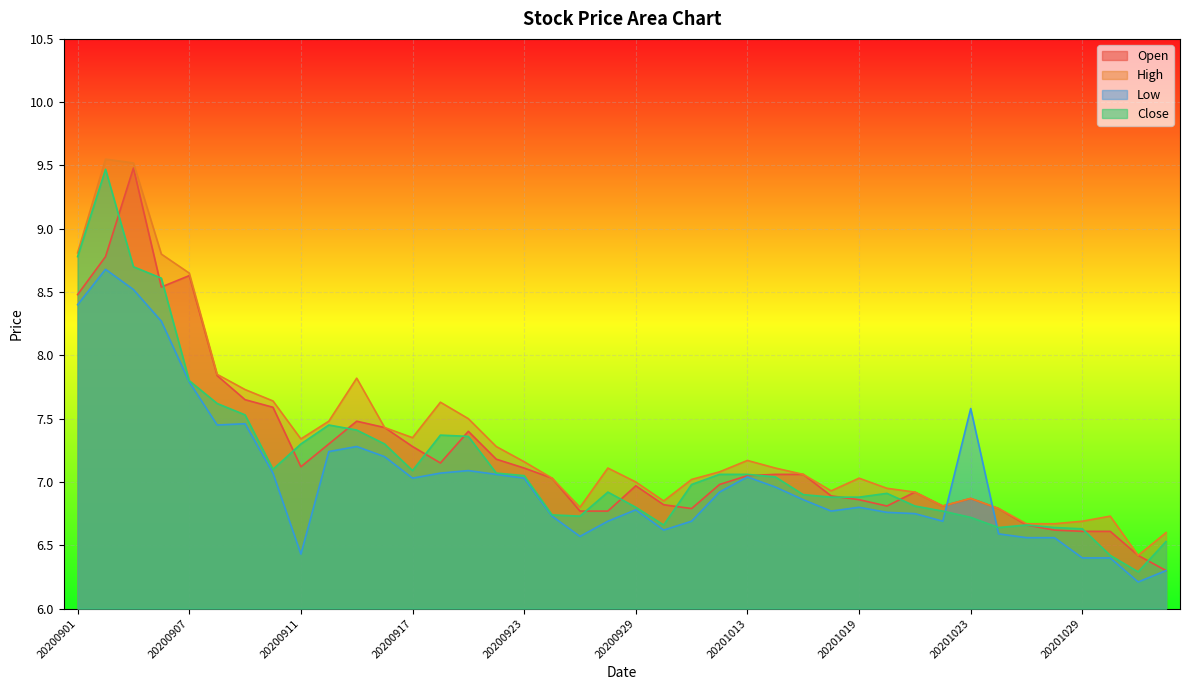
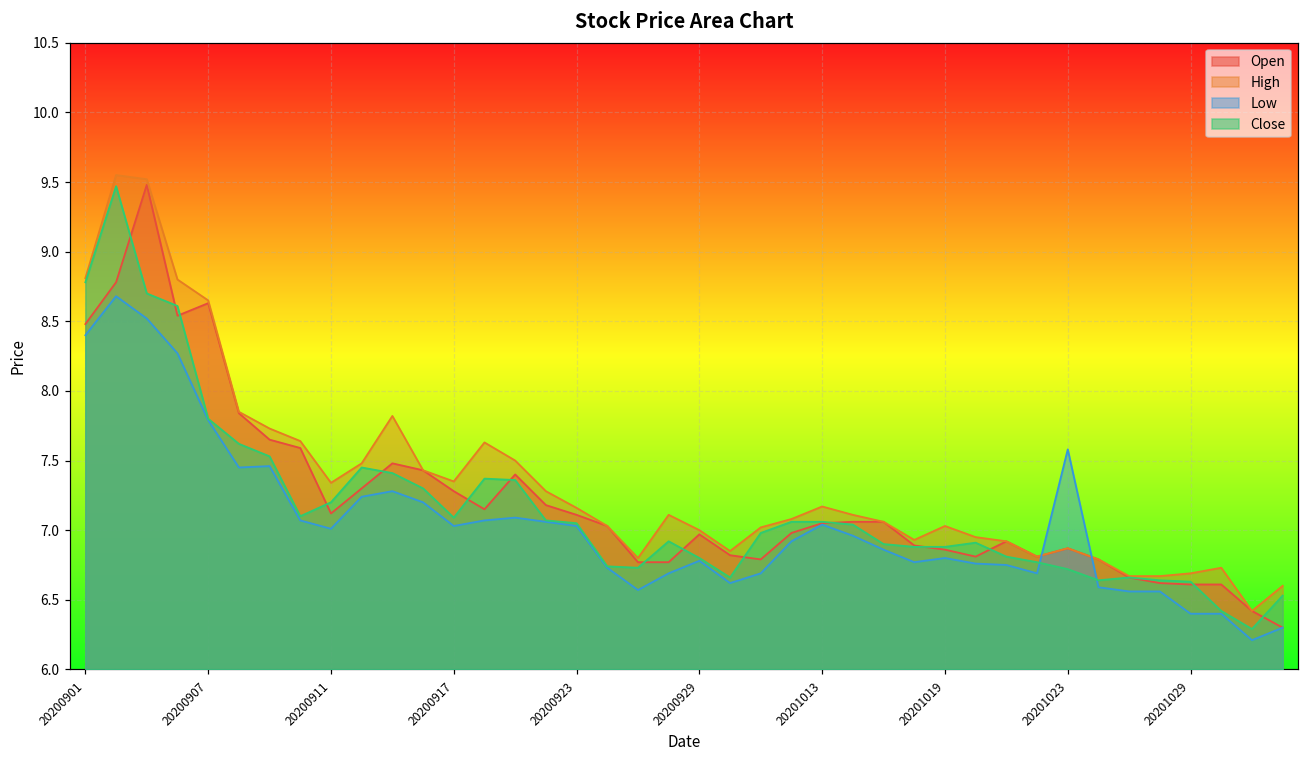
Low, 20200911: 6.43 -> 7.01
Close, 20200911: 7.3 -> 7.2
